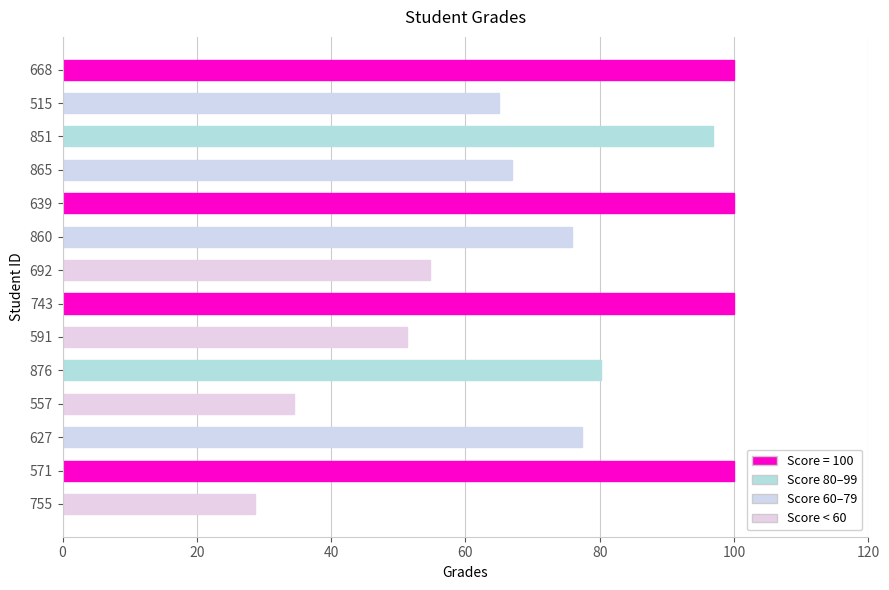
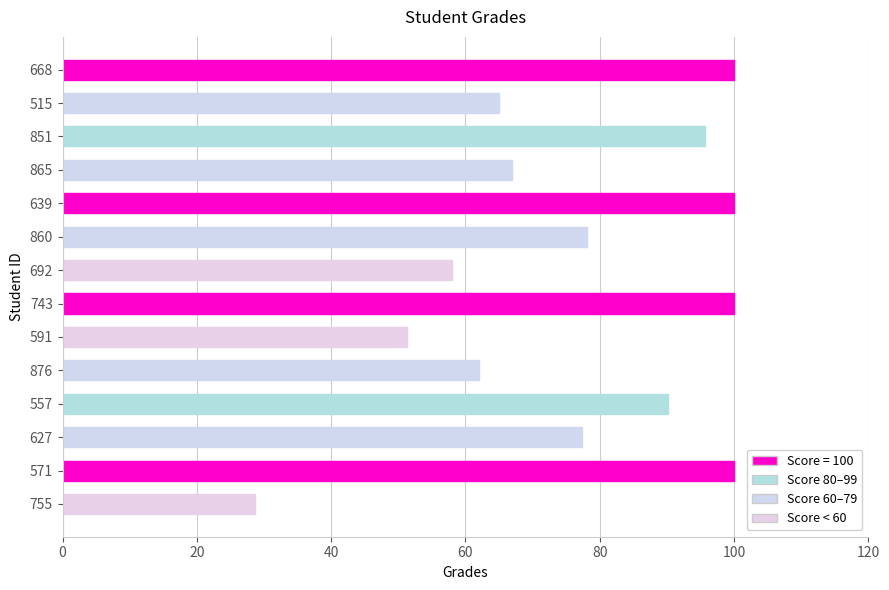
851: 97 -> 96
860: 76 -> 78
692: 55 -> 58
876: 80 -> 62
557: 34 -> 90
